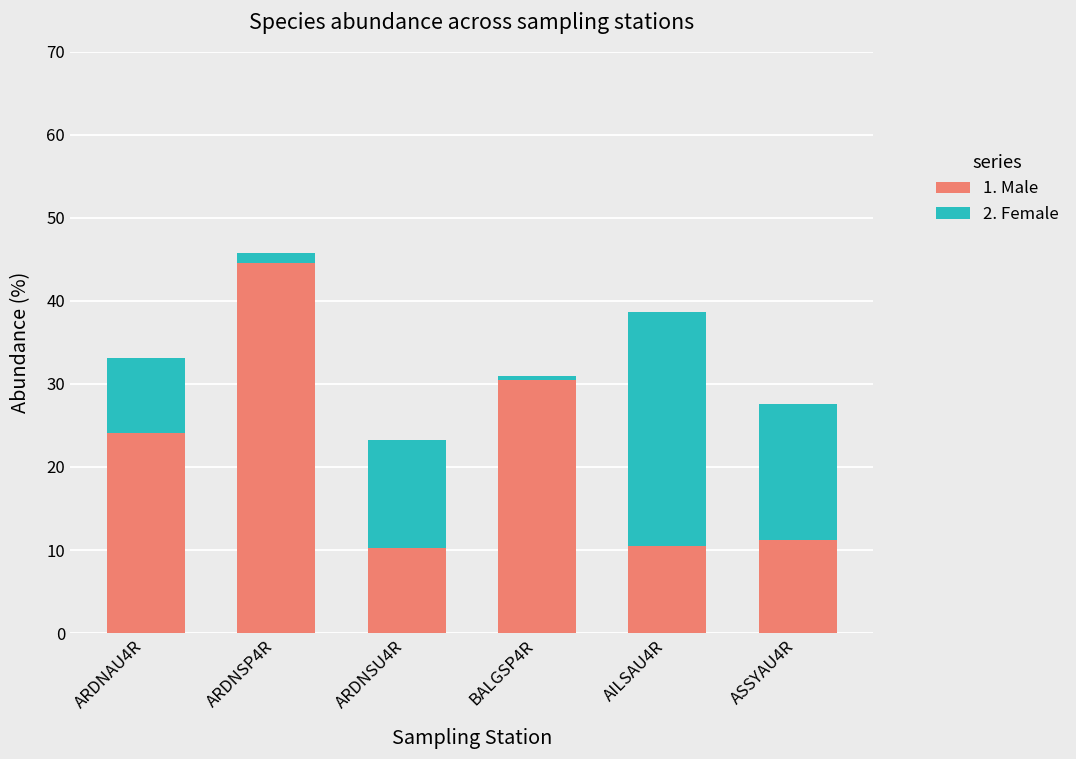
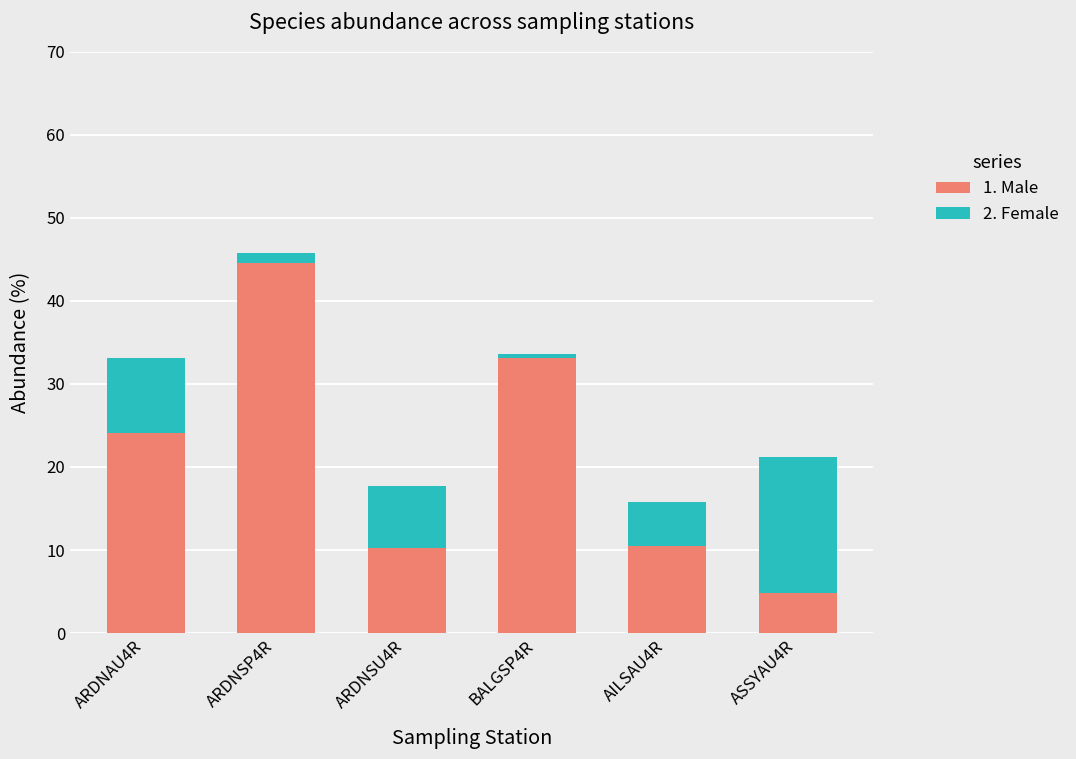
2. Female, ARDNSU4R: 13 -> 7
1. Male, BALGSP4R: 30 -> 33
2. Female, AILSAU4R: 28 -> 5
1. Male, ASSYAU4R: 11 -> 5
